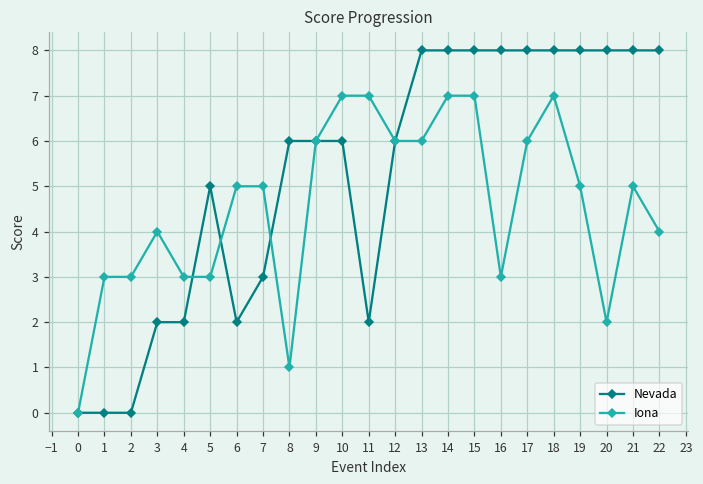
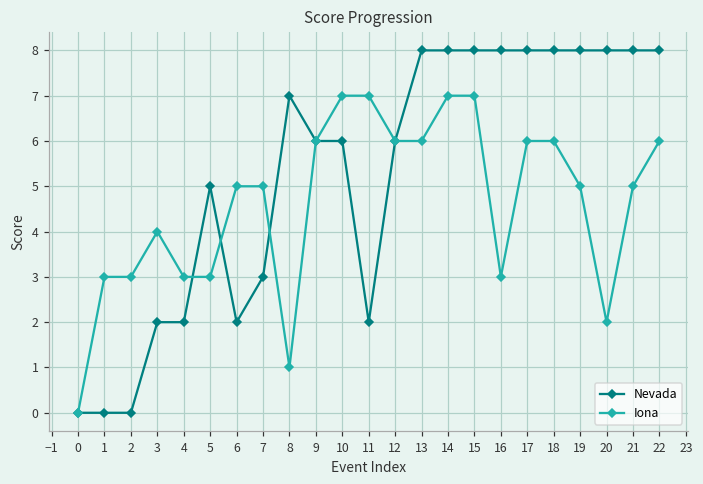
Nevada, 8: 6 -> 7
Iona, 18: 7 -> 6
Iona, 22: 4 -> 6
